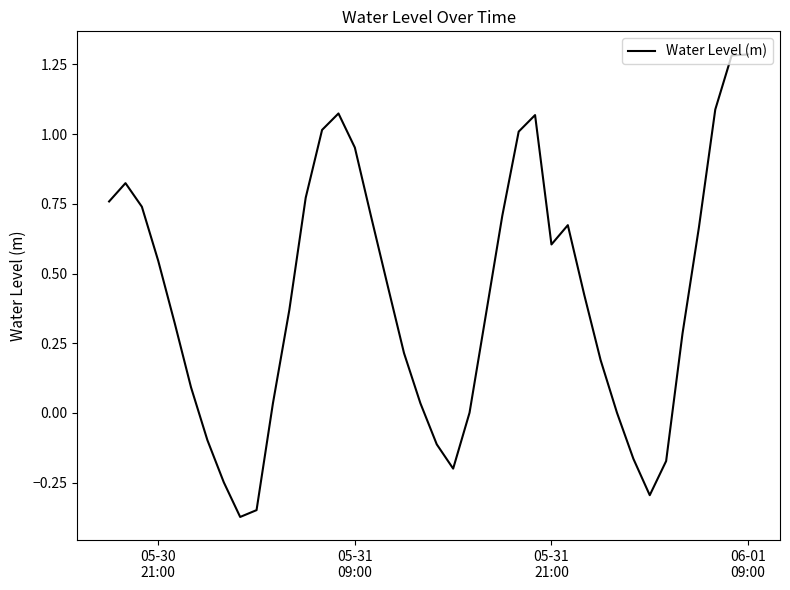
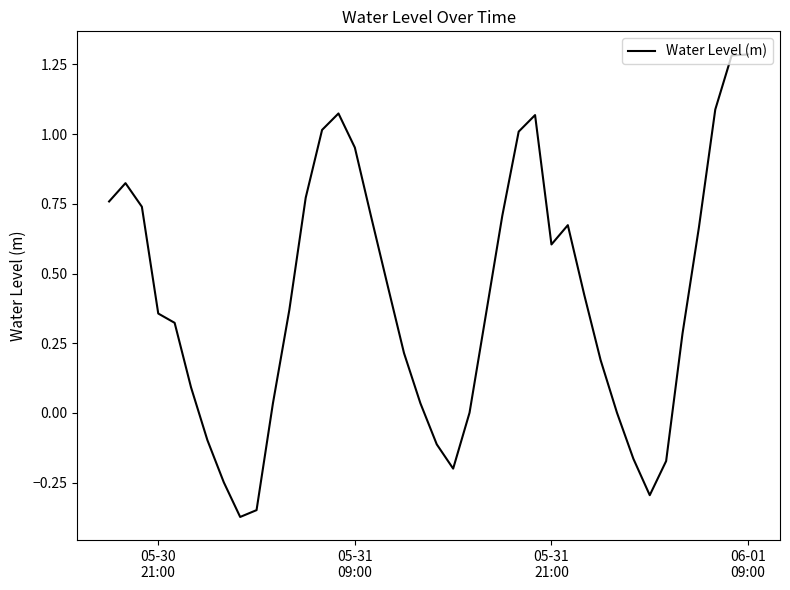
05-30 21:00: 0.55 -> 0.36
